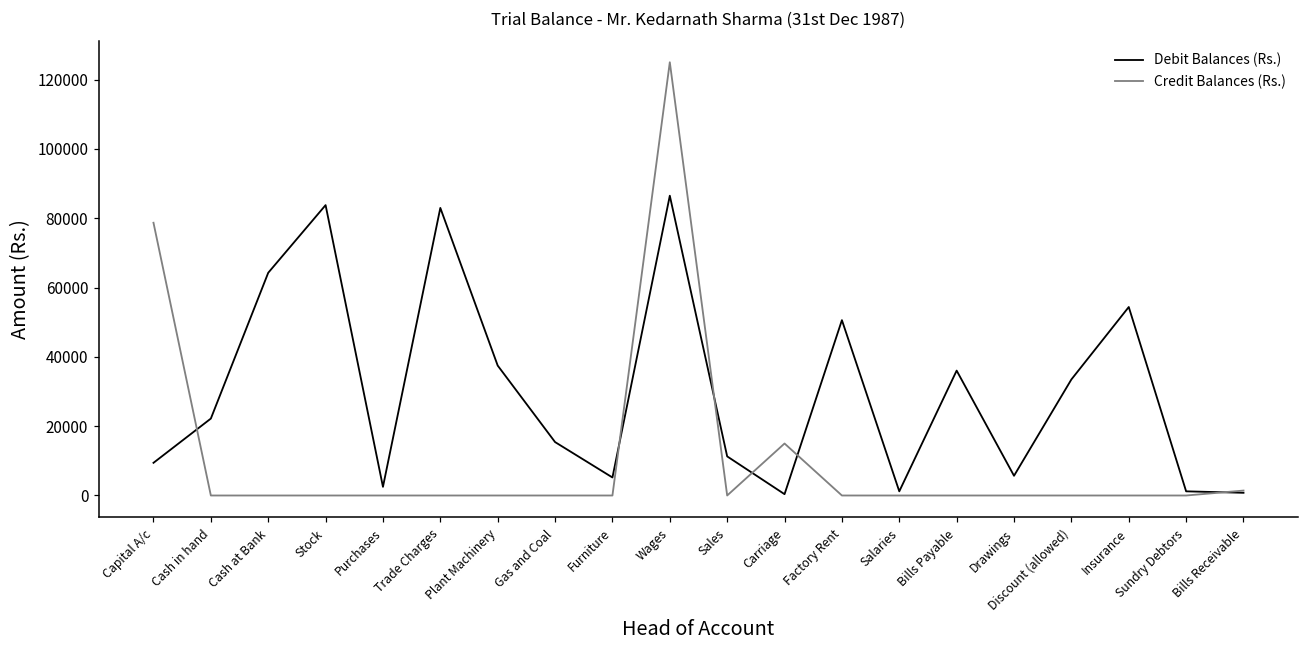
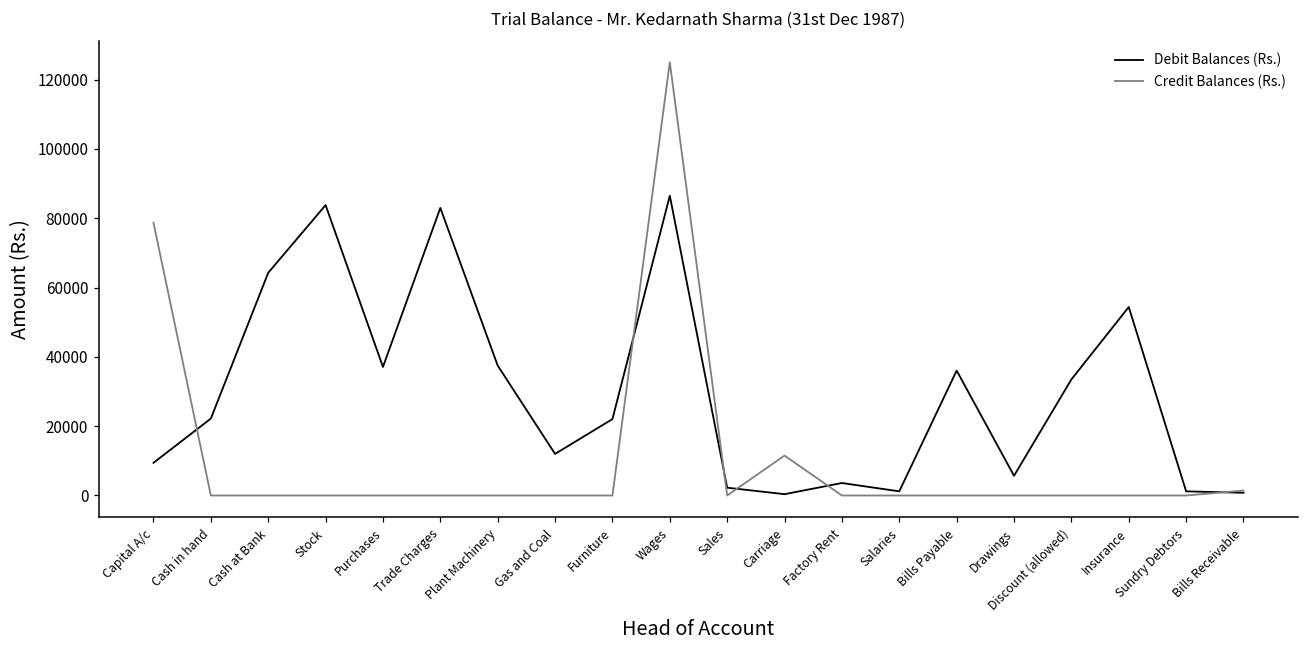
Debit Balances (Rs.), Purchases: 3000 -> 37000
Debit Balances (Rs.), Gas and Coal: 15000 -> 12000
Debit Balances (Rs.), Furniture: 5000 -> 22000
Debit Balances (Rs.), Sales: 11000 -> 2000
Credit Balances (Rs.), Carriage: 15000 -> 12000
Debit Balances (Rs.), Factory Rent: 51000 -> 4000
